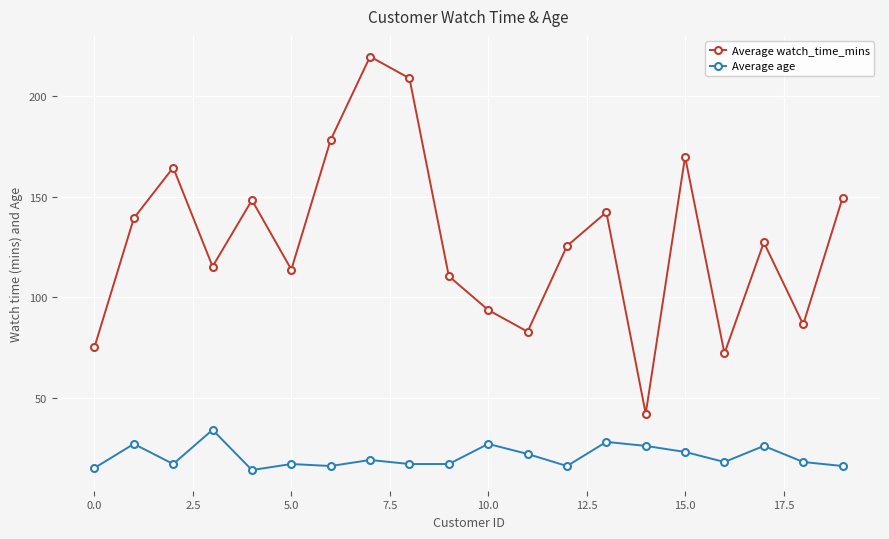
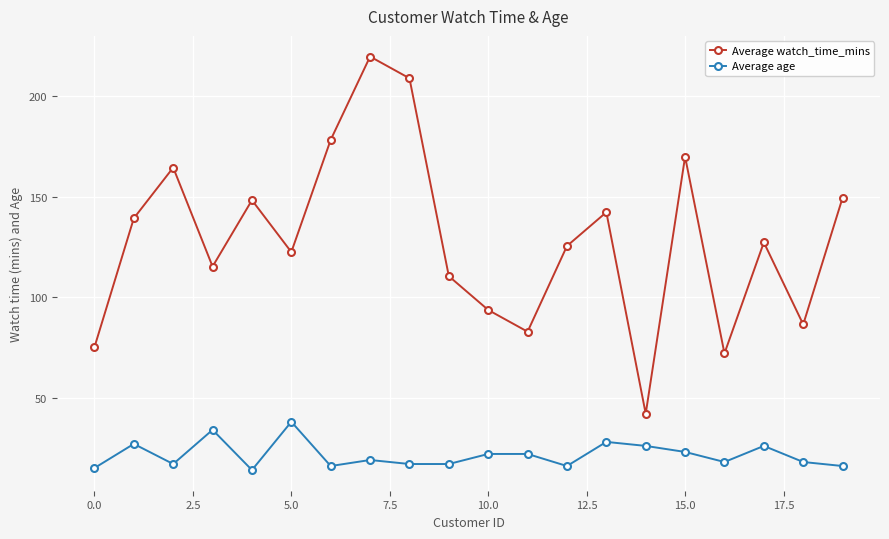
Average watch_time_mins, 5.0: 114 -> 122
Average age, 5.0: 17 -> 38
Average age, 10.0: 27 -> 22
